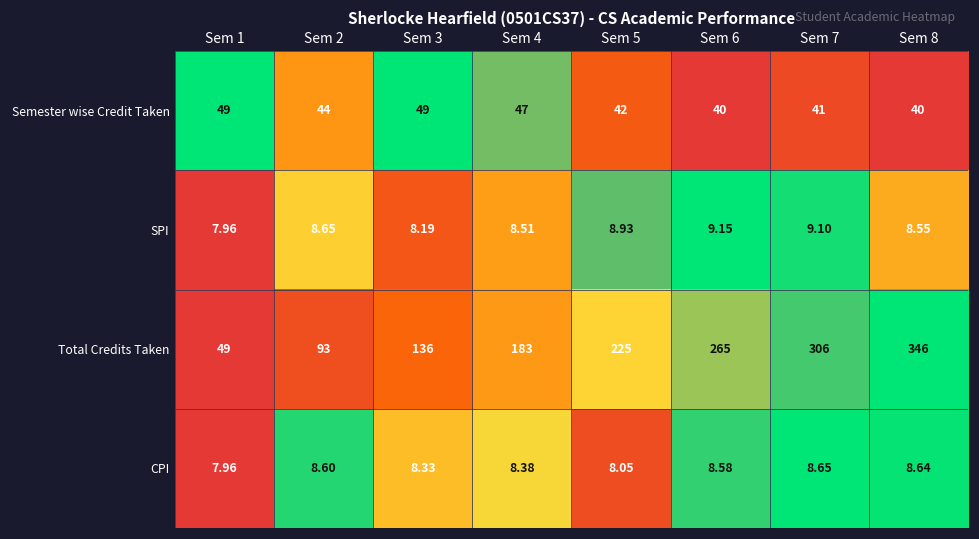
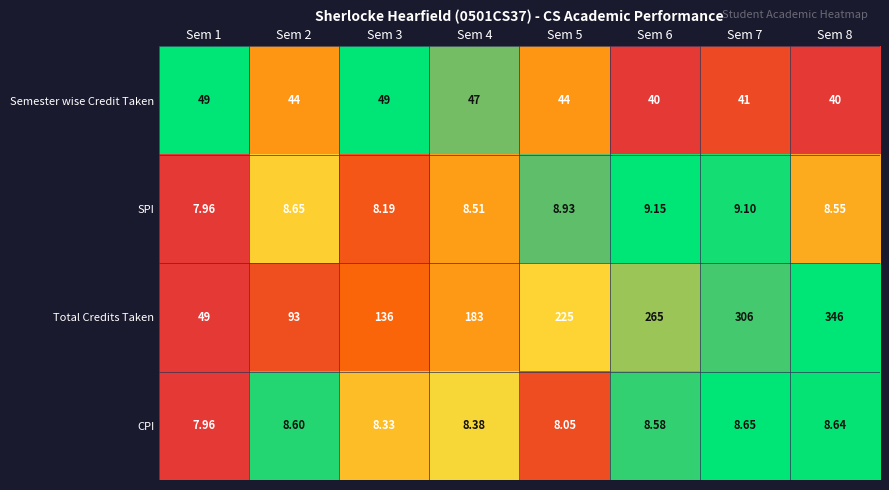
Semester wise Credit Taken, Sem 5: 42 -> 44
